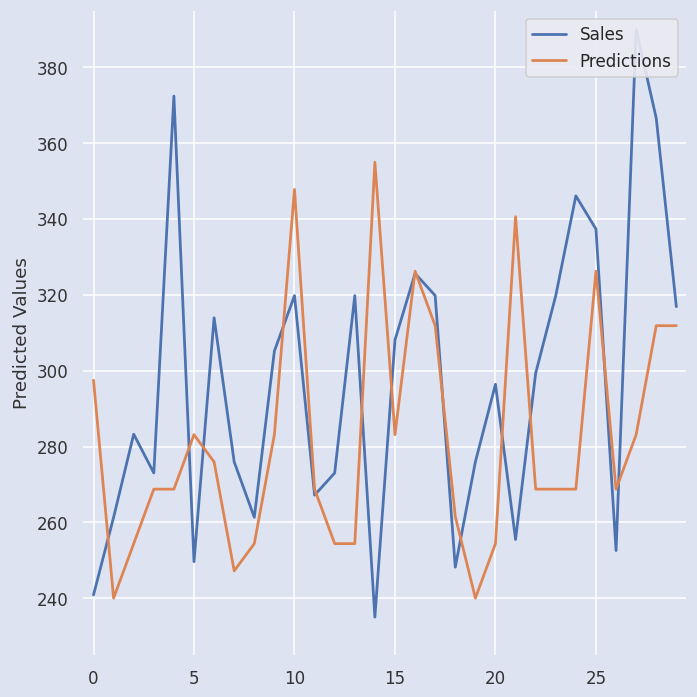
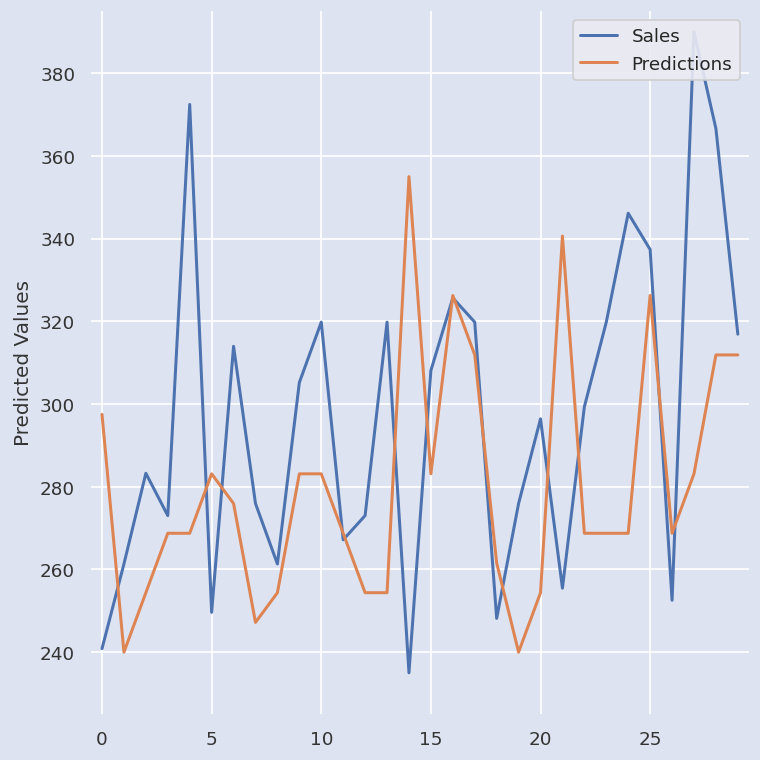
Predictions, 10: 348 -> 283
